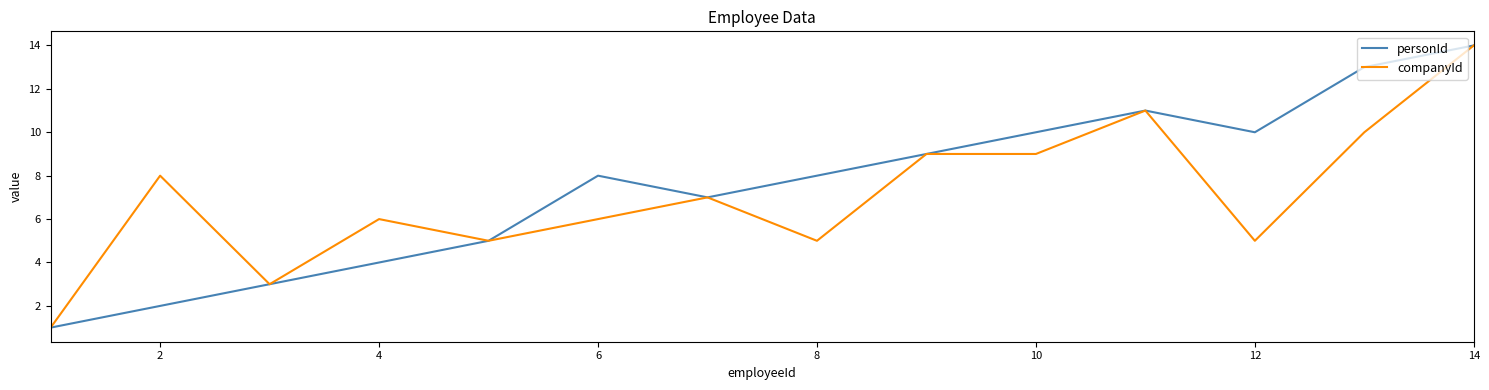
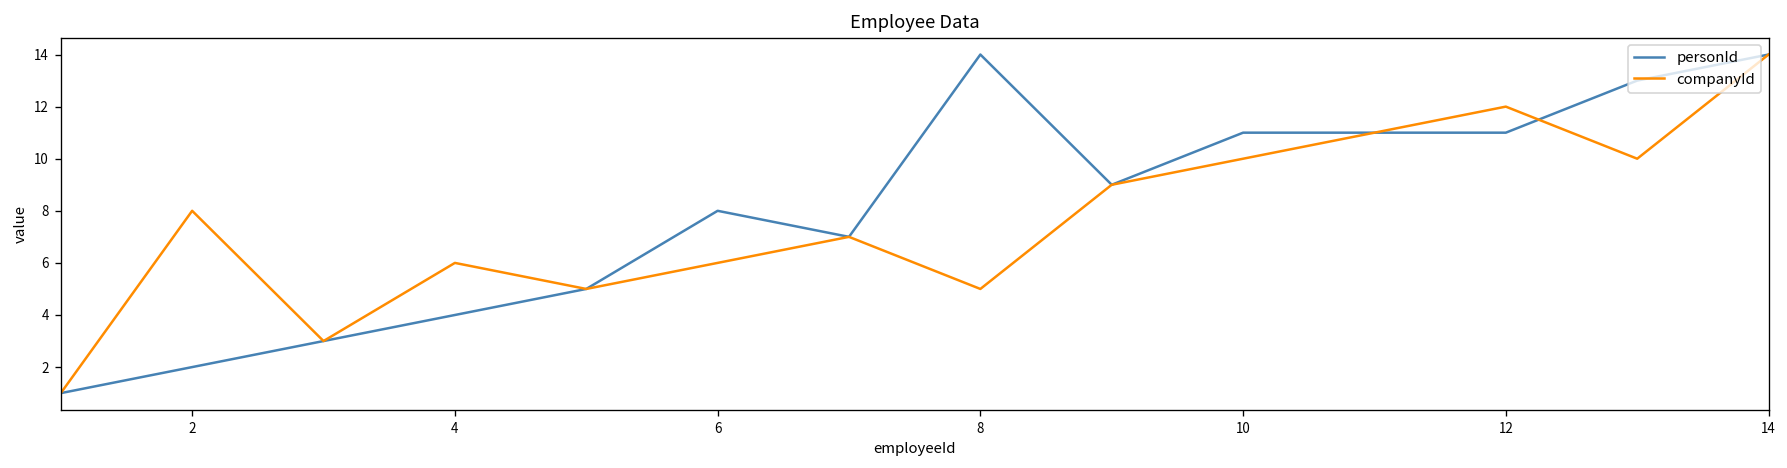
personId, 8: 8 -> 14
personId, 10: 10 -> 11
companyId, 10: 9 -> 10
personId, 12: 10 -> 11
companyId, 12: 5 -> 12
